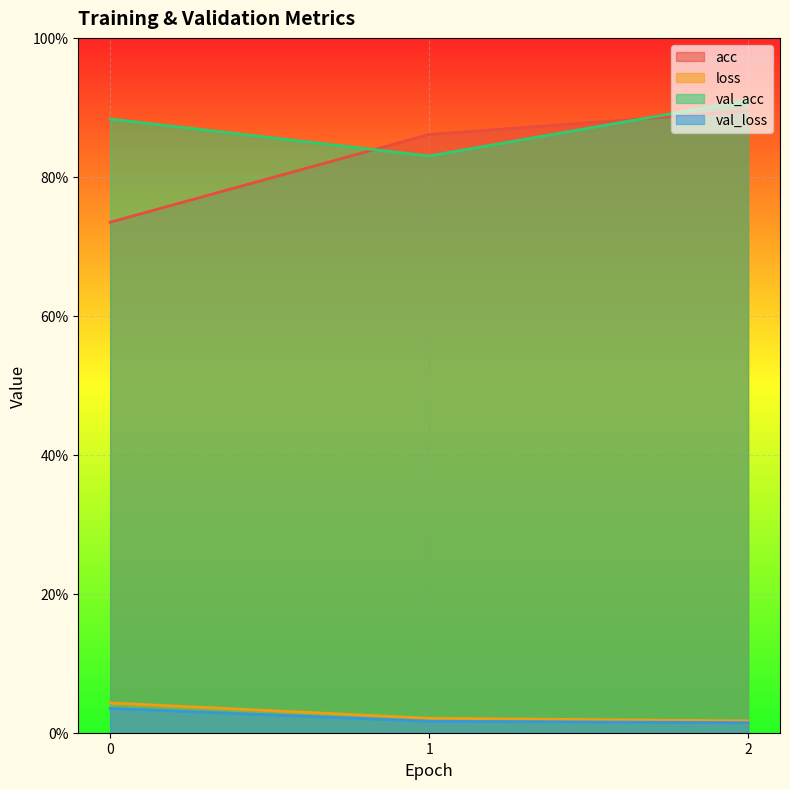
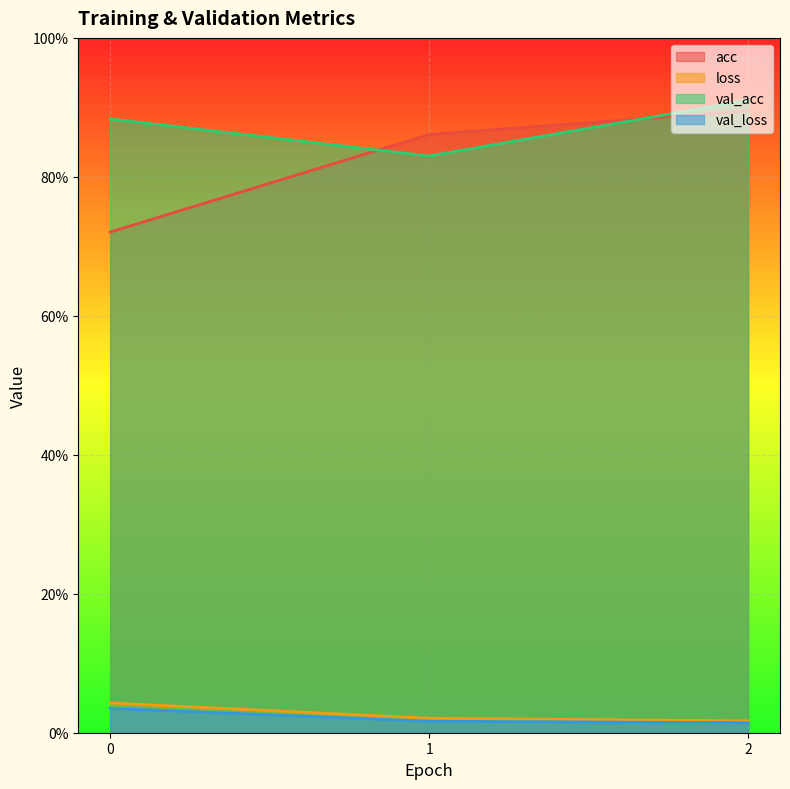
acc, 0: 73% -> 72%
